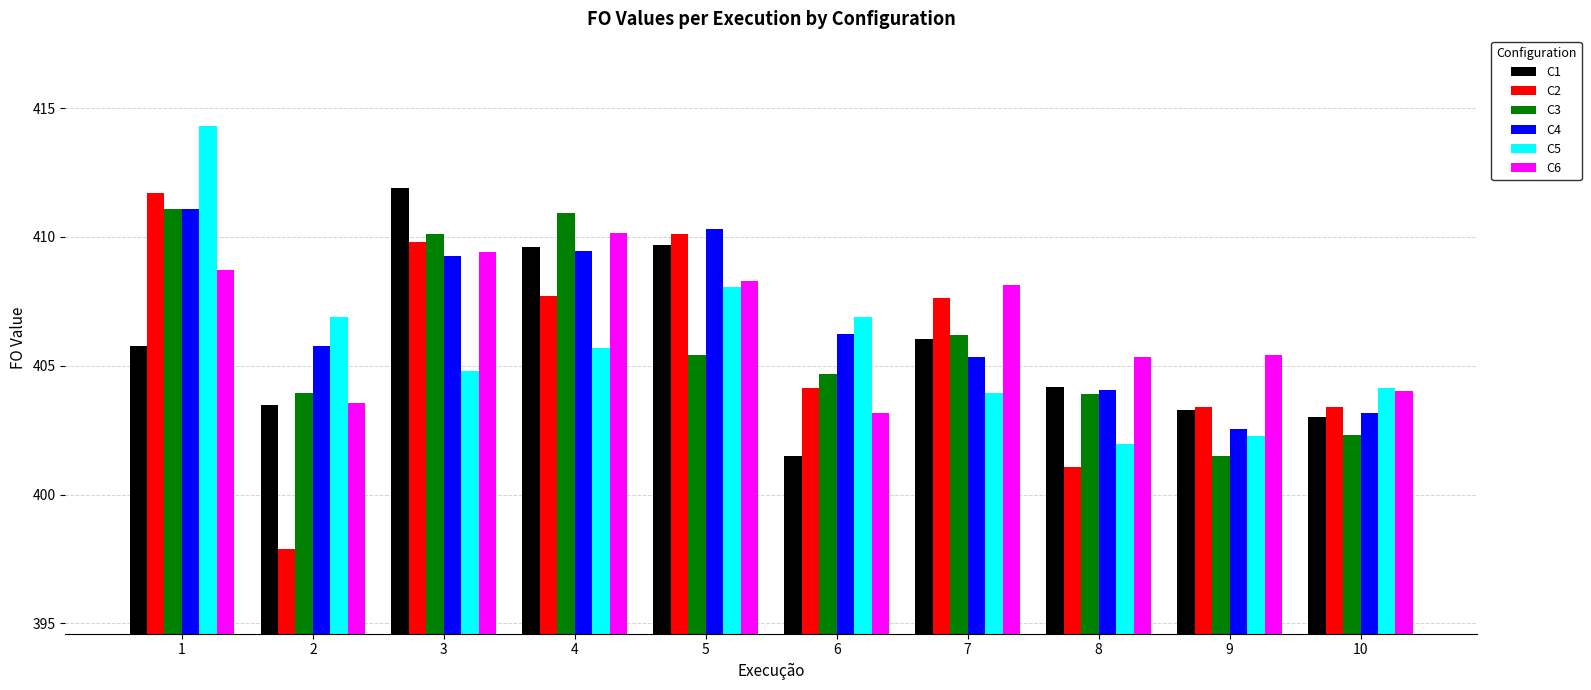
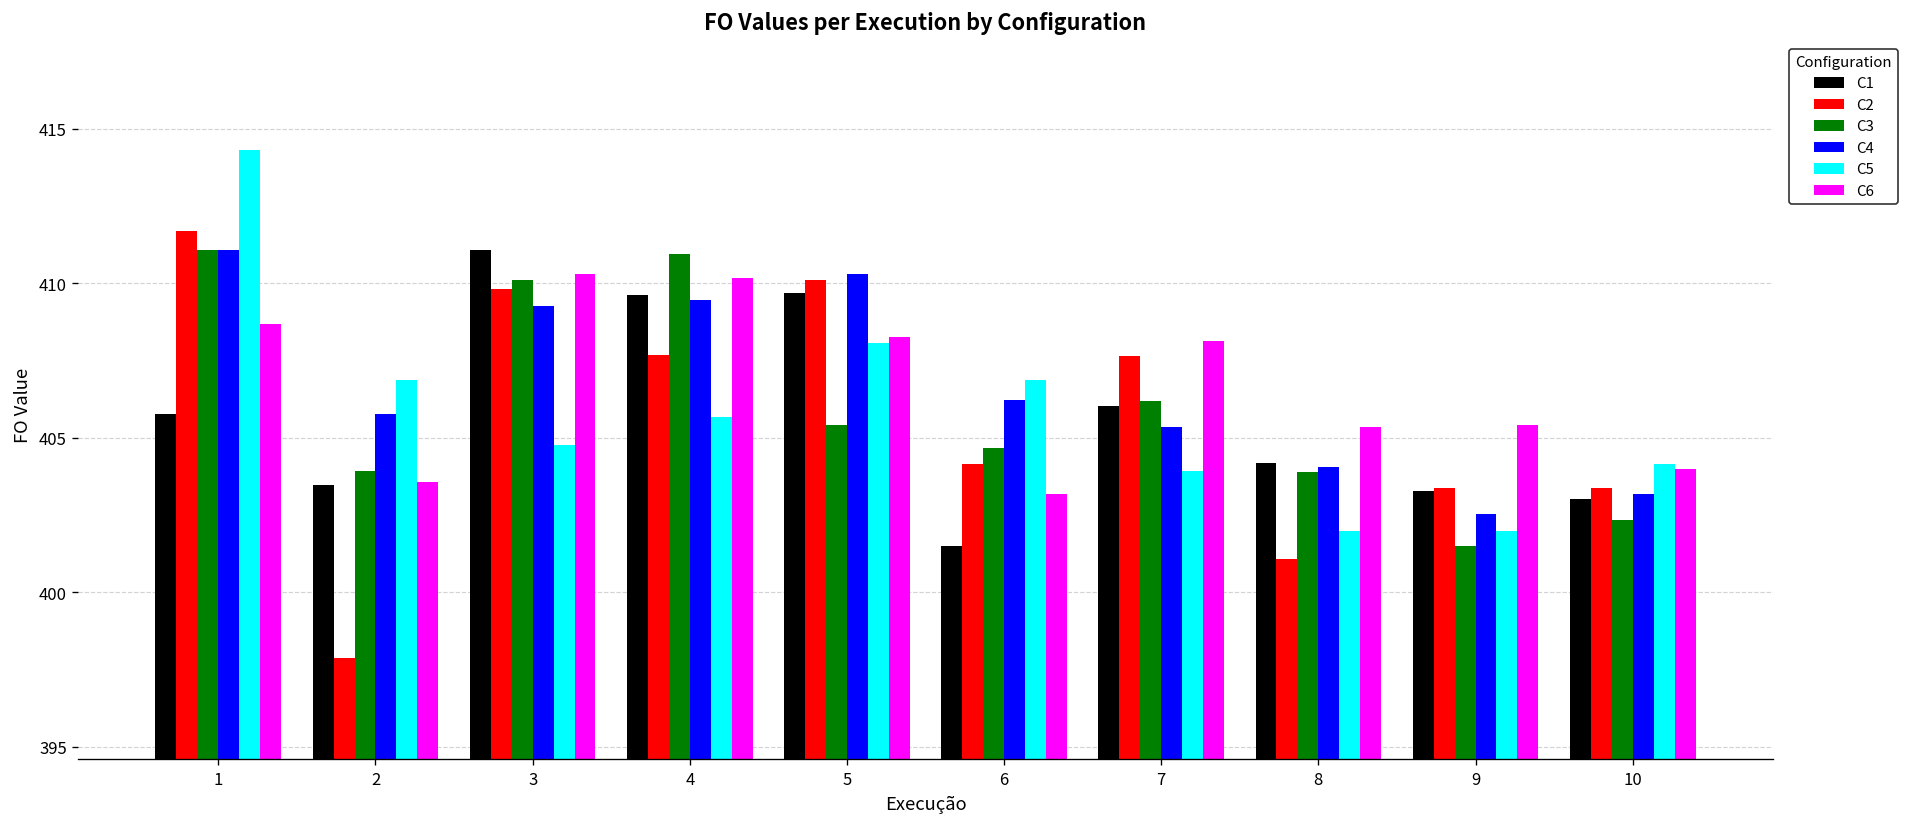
C1, 3: 411.9 -> 411.1
C6, 3: 409.4 -> 410.3
C5, 9: 402.3 -> 402.0
